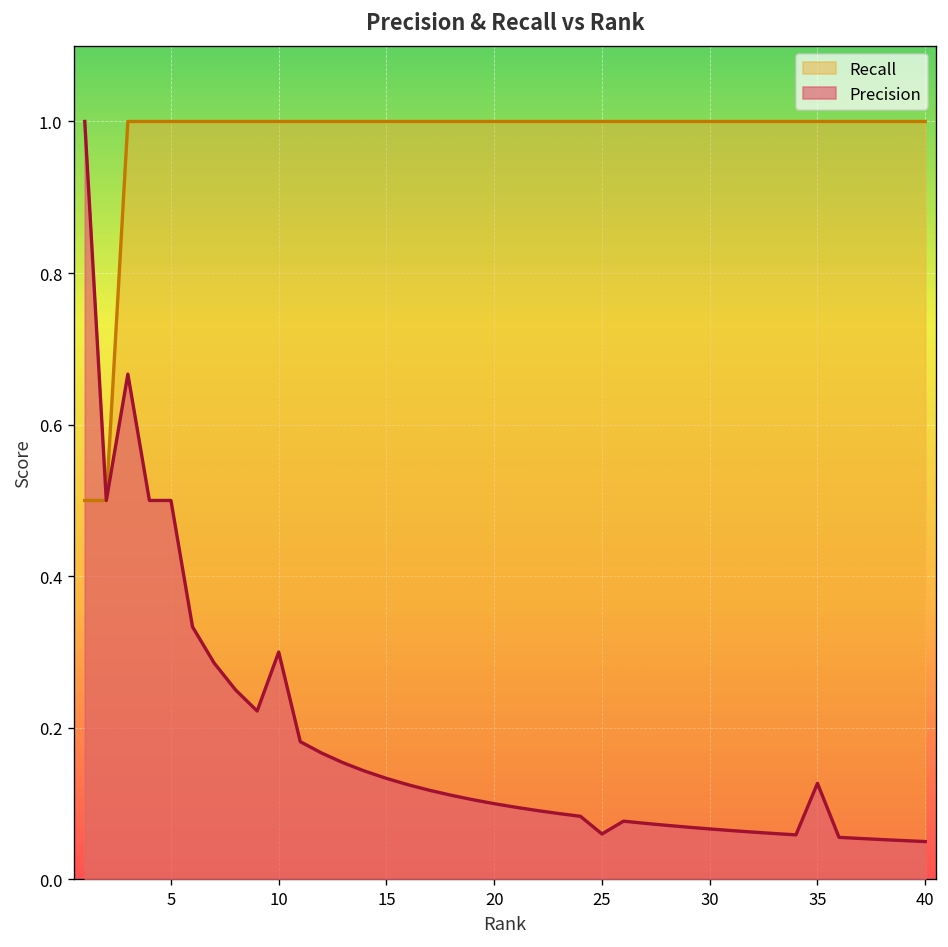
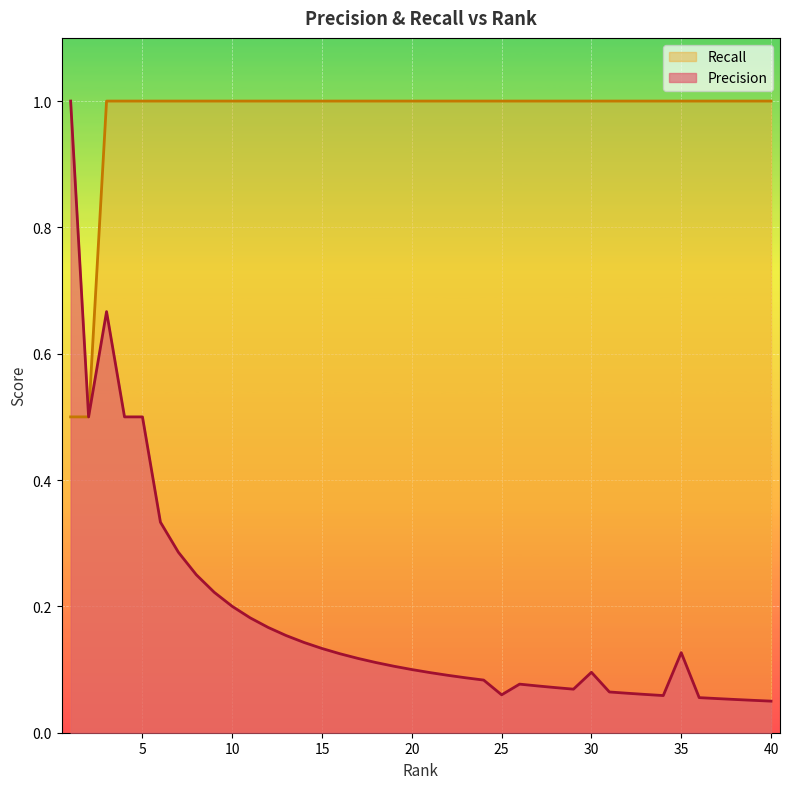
Precision, 10: 0.3 -> 0.2
Precision, 30: 0.07 -> 0.10
